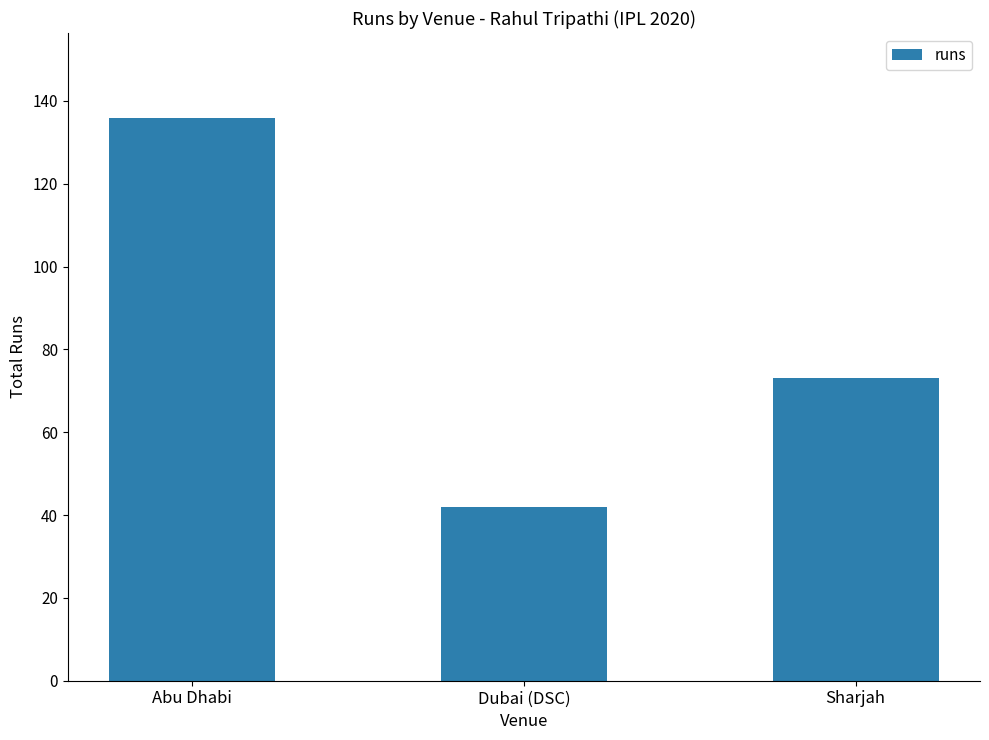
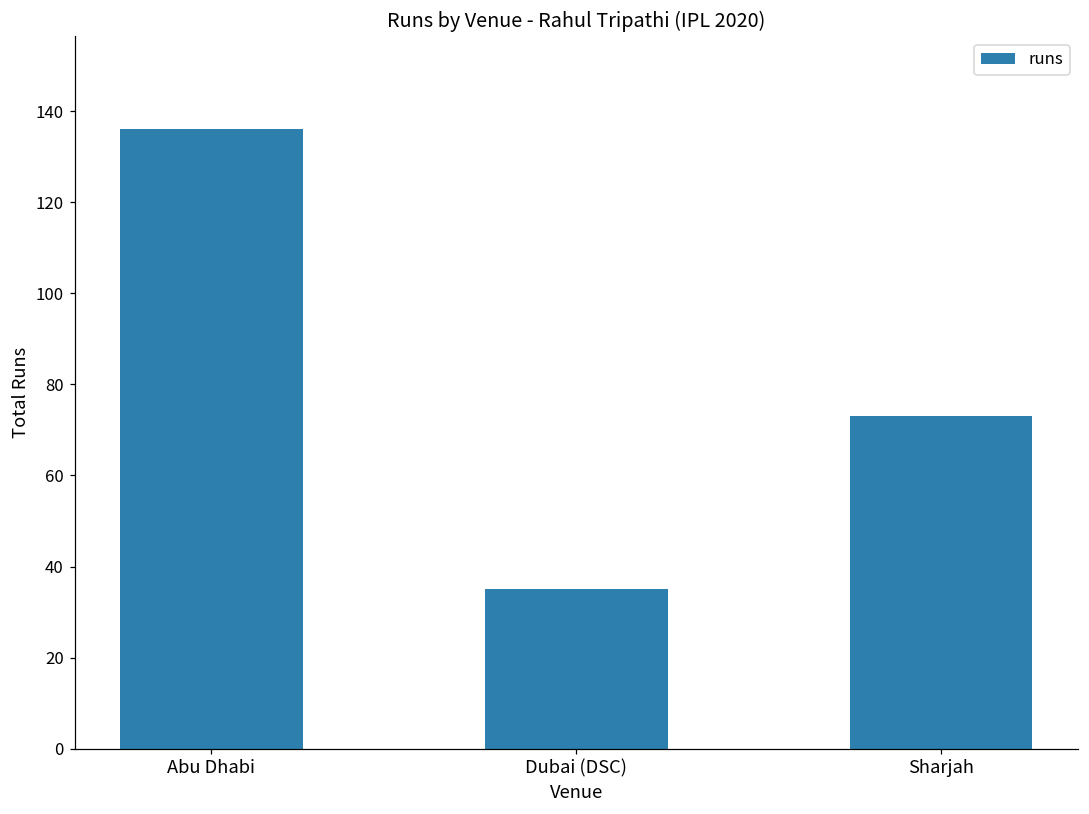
Dubai (DSC): 42 -> 35
